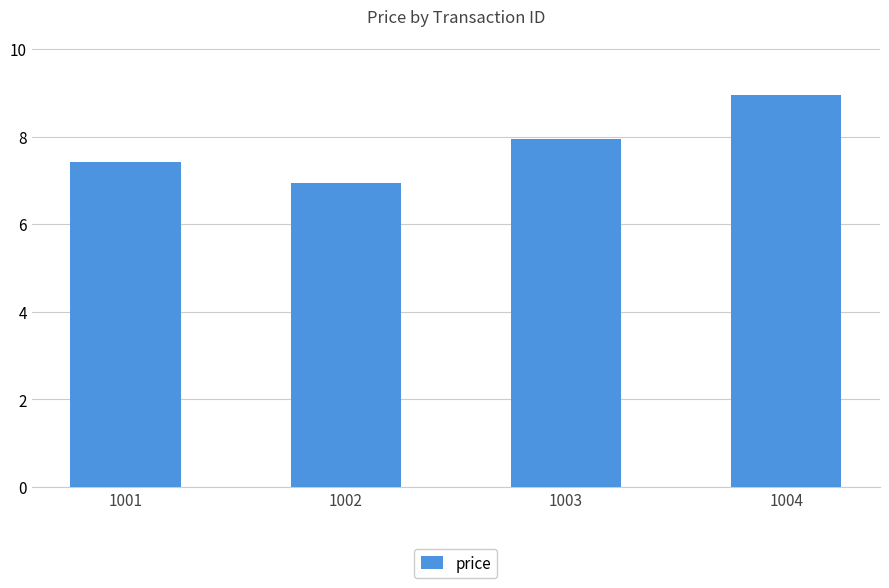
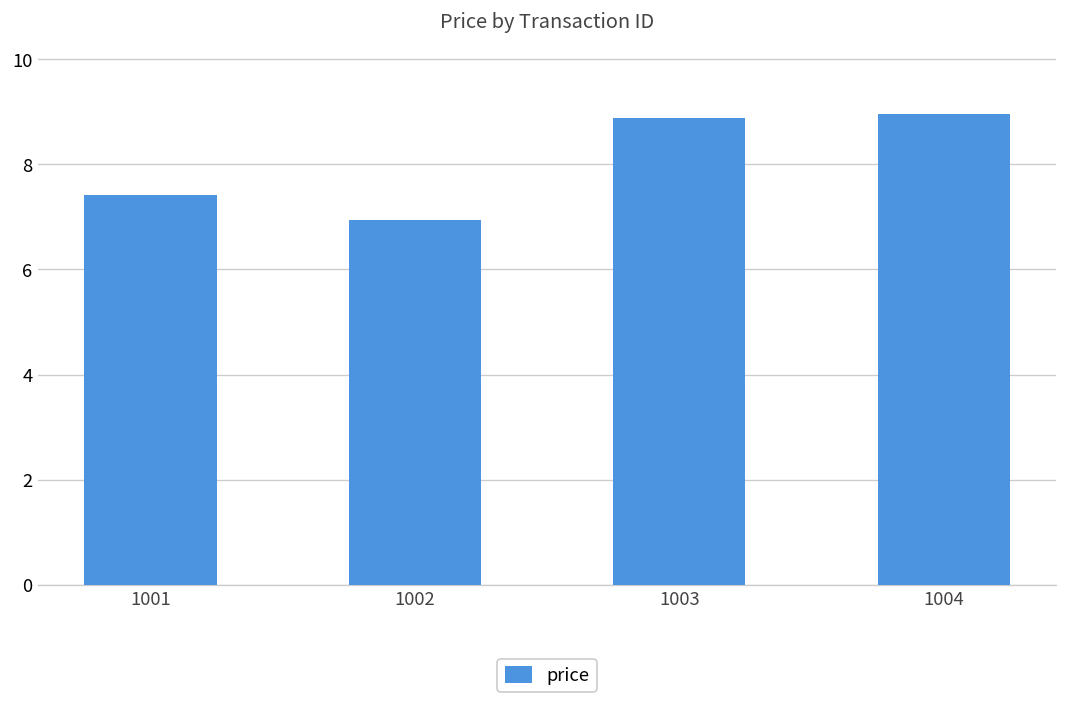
1003: 8.0 -> 8.9
